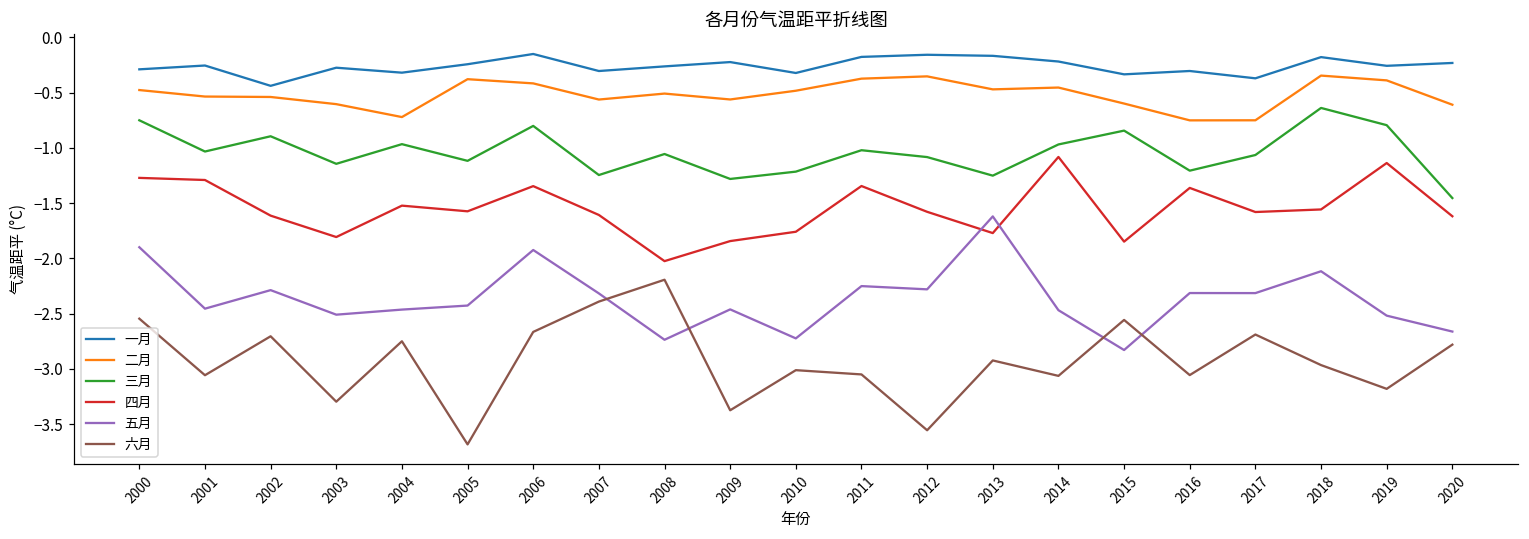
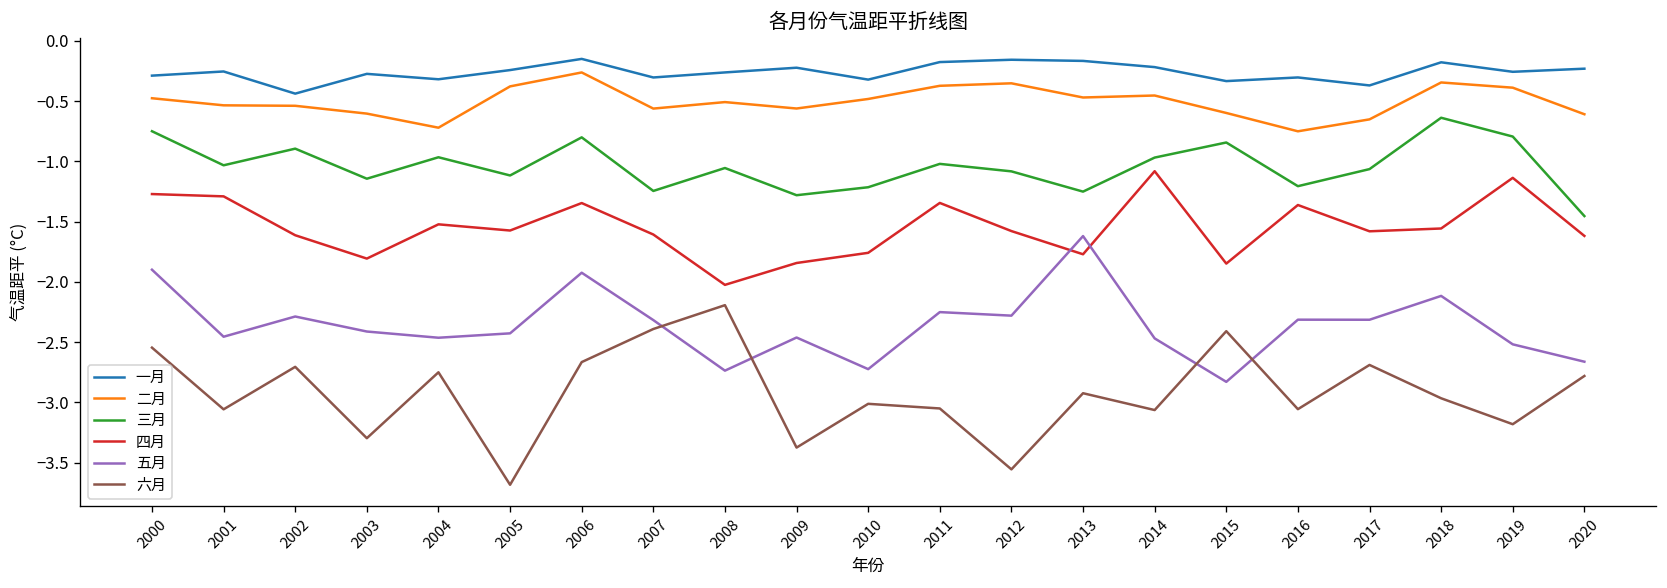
五月, 2003: -2.51 -> -2.41
二月, 2006: -0.42 -> -0.26
六月, 2015: -2.56 -> -2.41
二月, 2017: -0.75 -> -0.65
